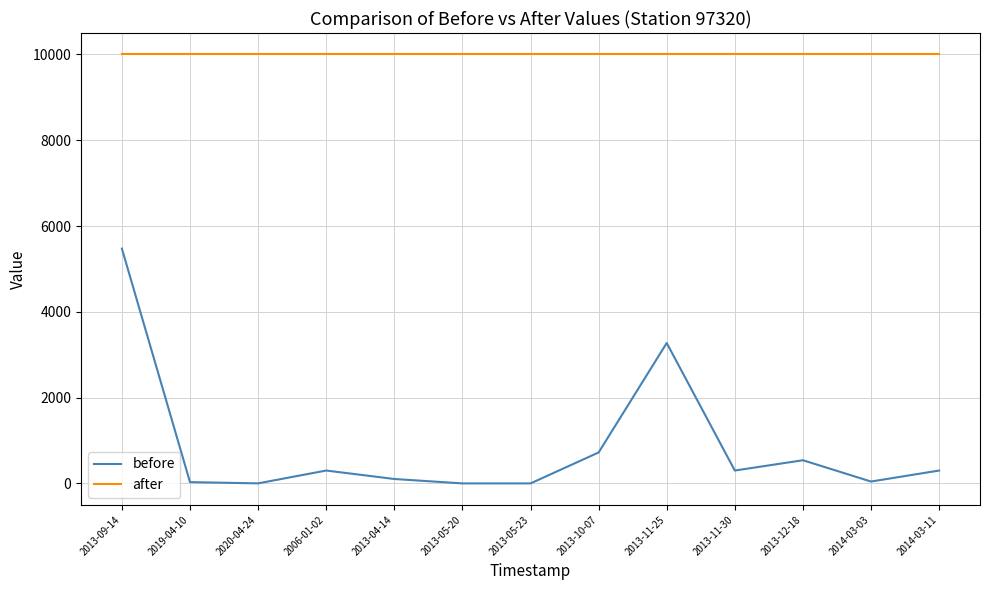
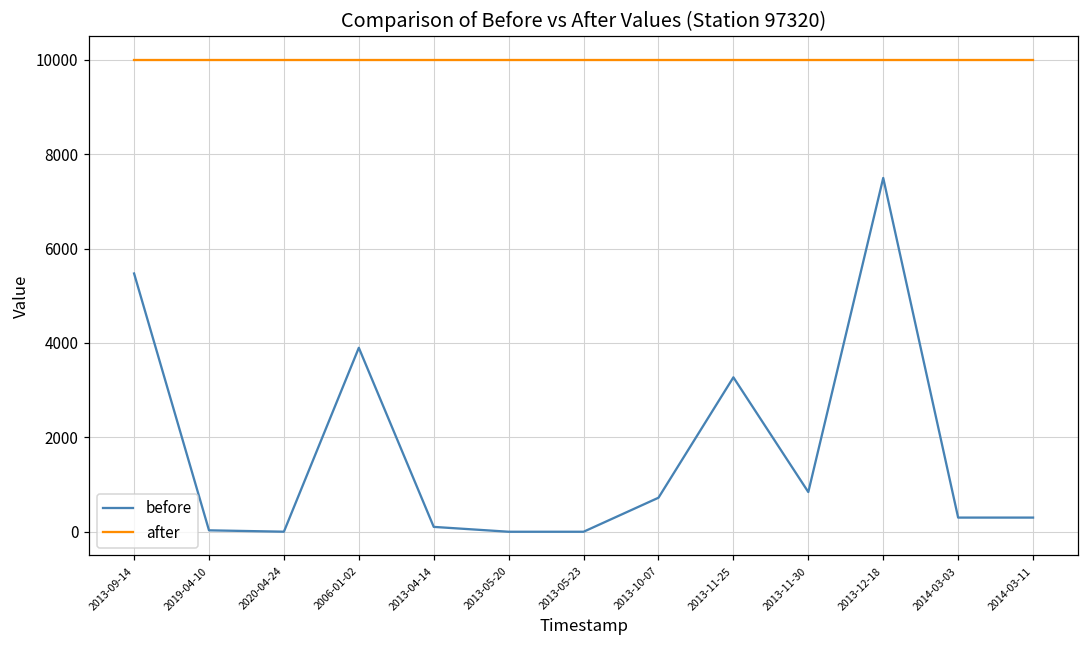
before, 2006-01-02: 300 -> 3900
before, 2013-11-30: 300 -> 800
before, 2013-12-18: 500 -> 7500
before, 2014-03-03: 0 -> 300
